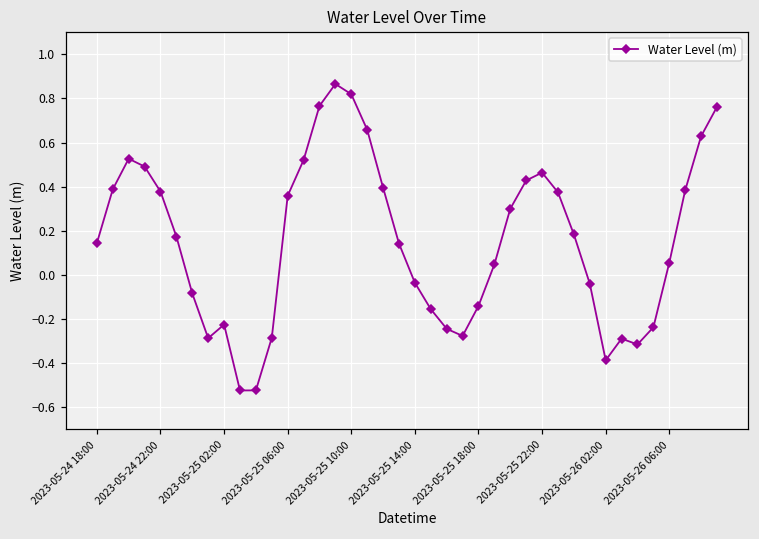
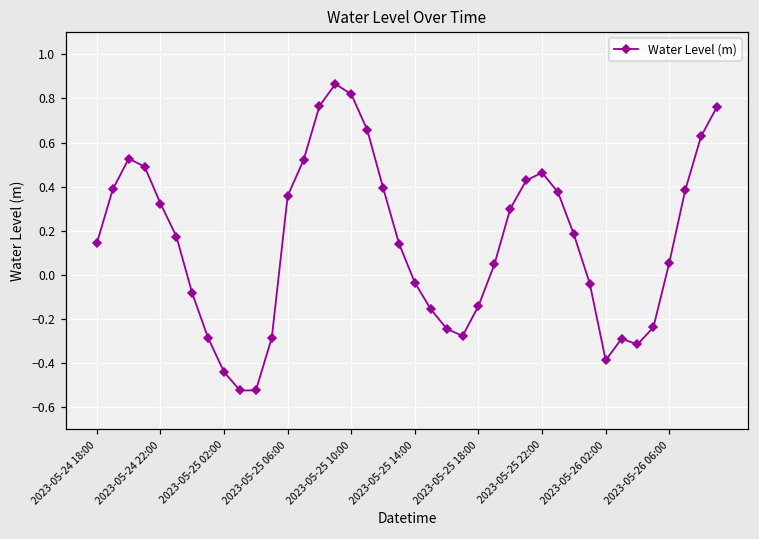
2023-05-24 22:00: 0.38 -> 0.32
2023-05-25 02:00: -0.23 -> -0.44
